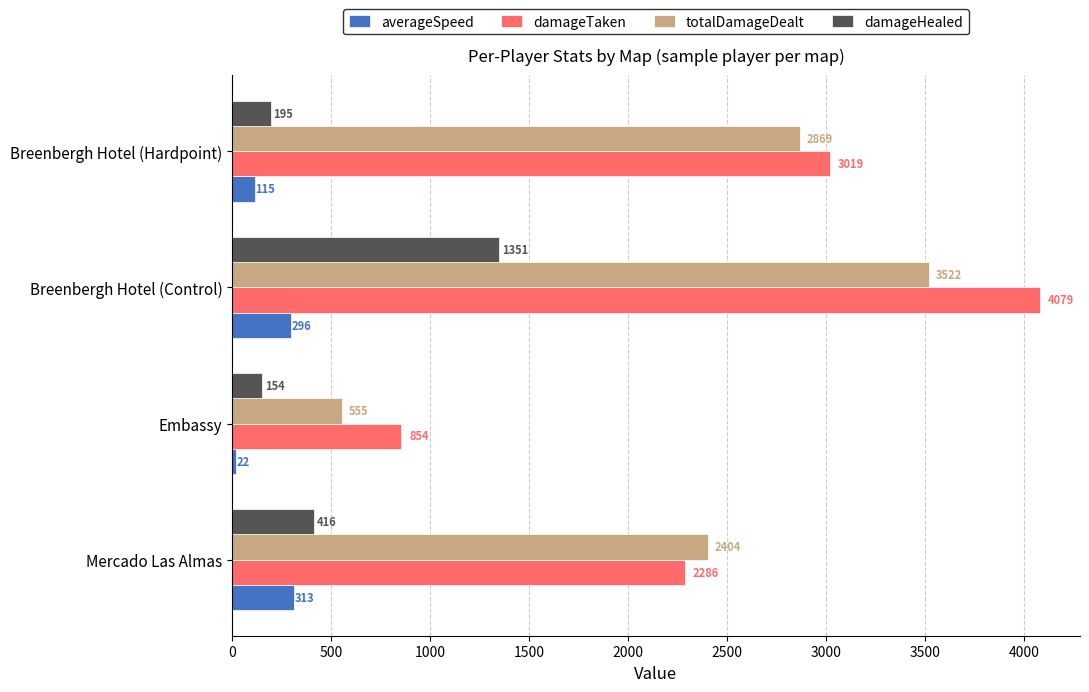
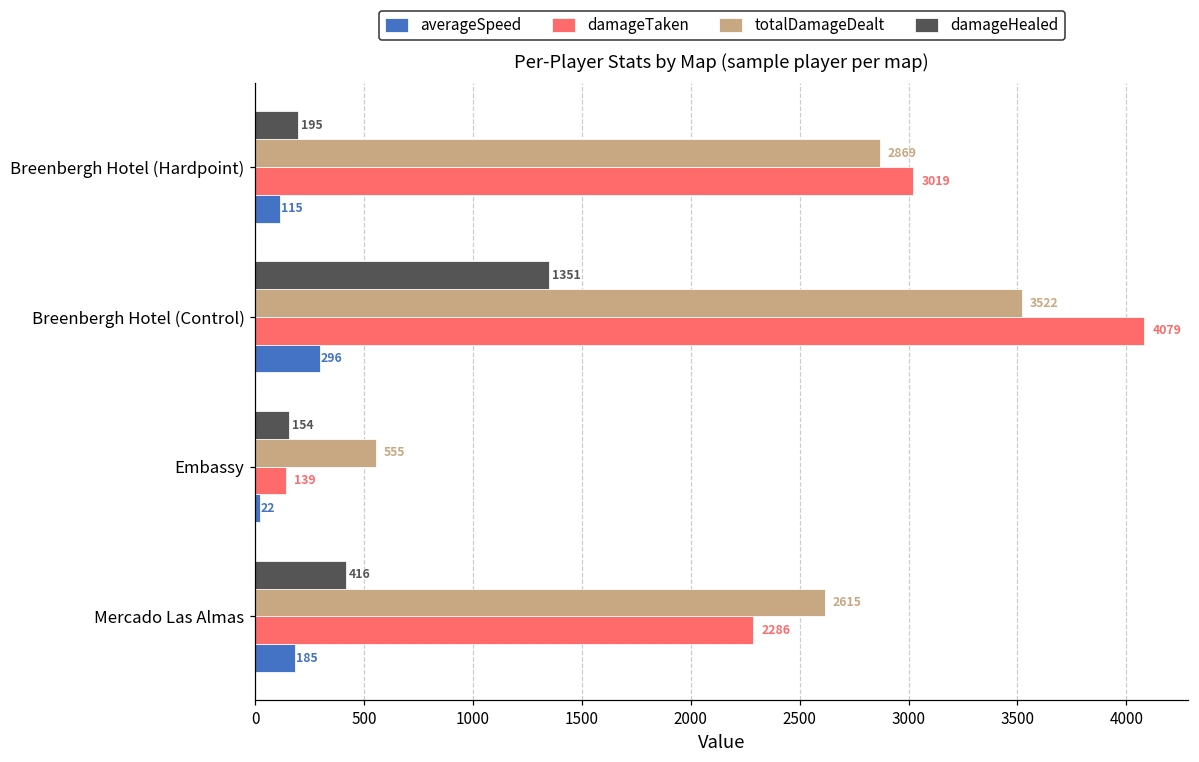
damageTaken, Embassy: 854 -> 139
totalDamageDealt, Mercado Las Almas: 2404 -> 2615
averageSpeed, Mercado Las Almas: 313 -> 185
